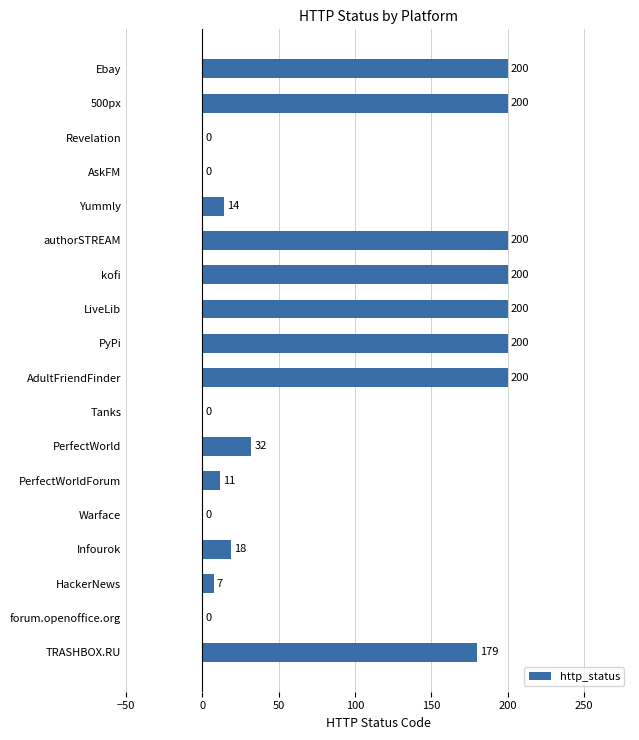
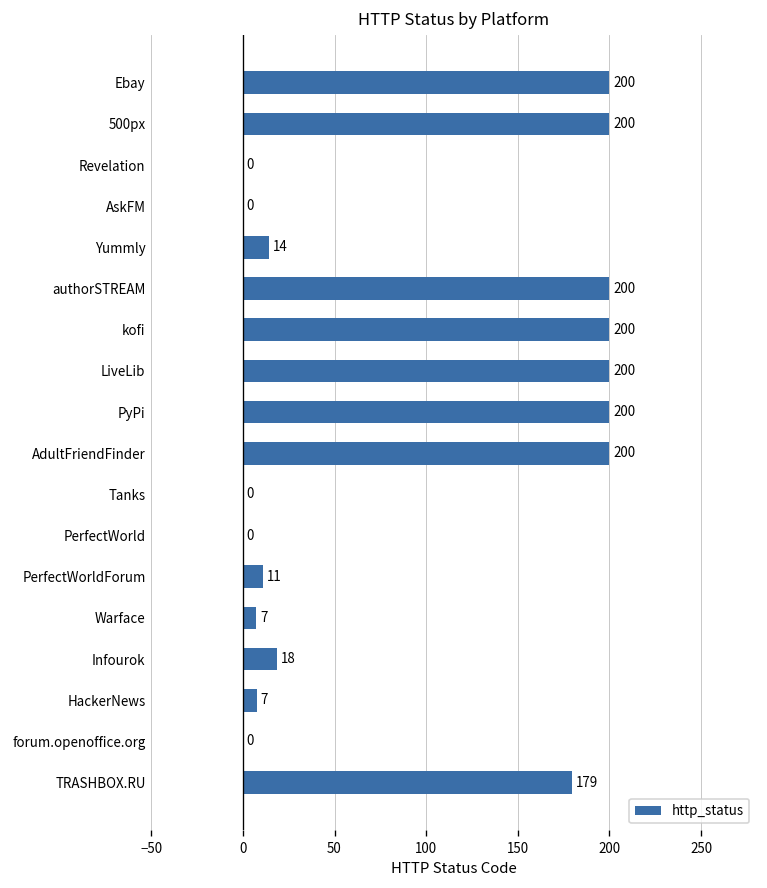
PerfectWorld: 32 -> 0
Warface: 0 -> 7
